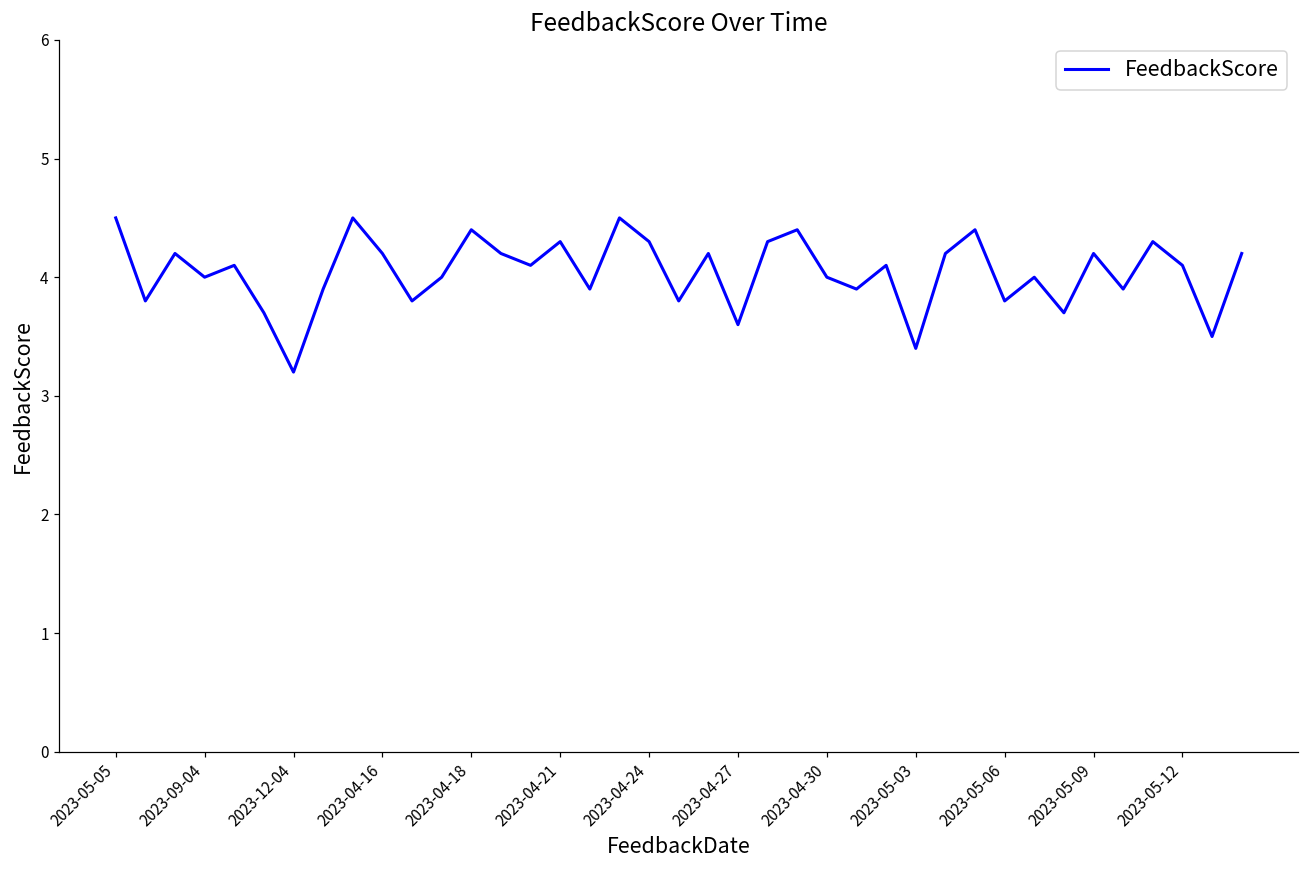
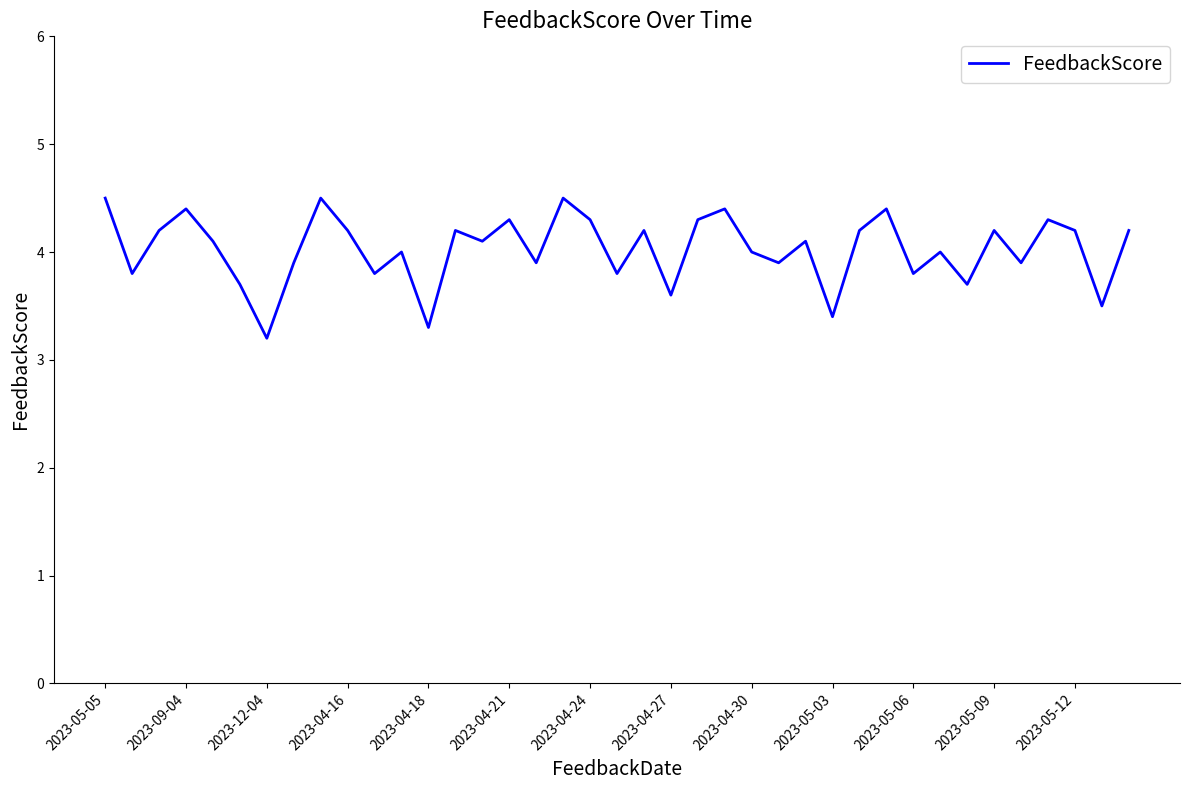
2023-09-04: 4.0 -> 4.4
2023-04-18: 4.4 -> 3.3
2023-05-12: 4.1 -> 4.2
